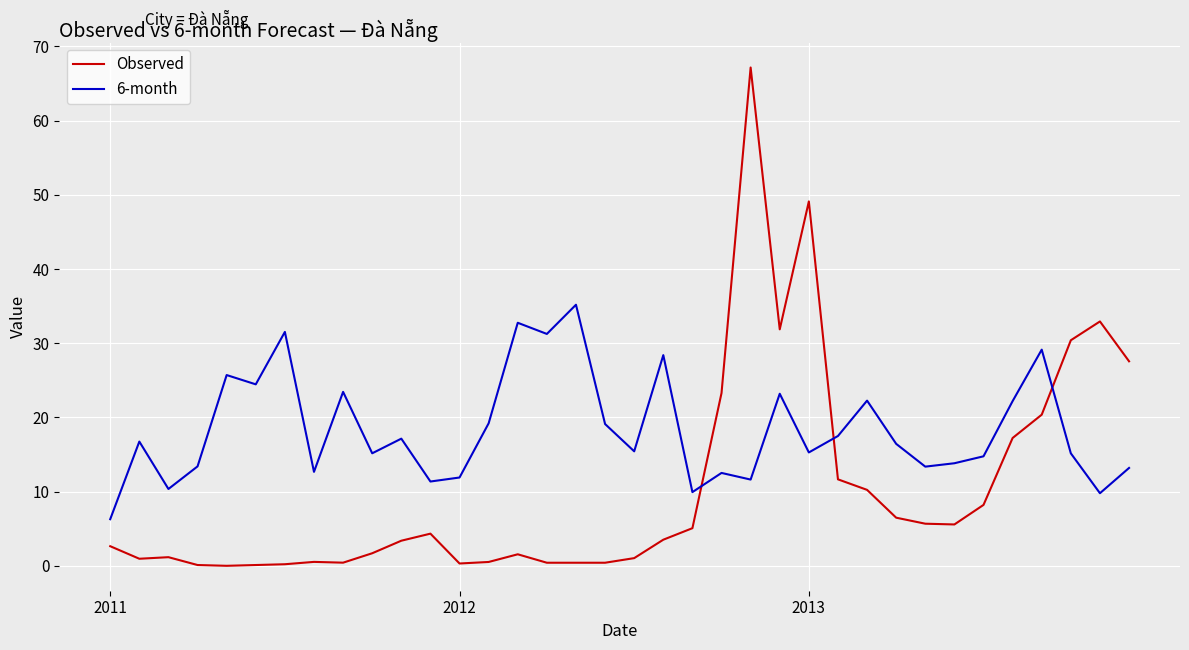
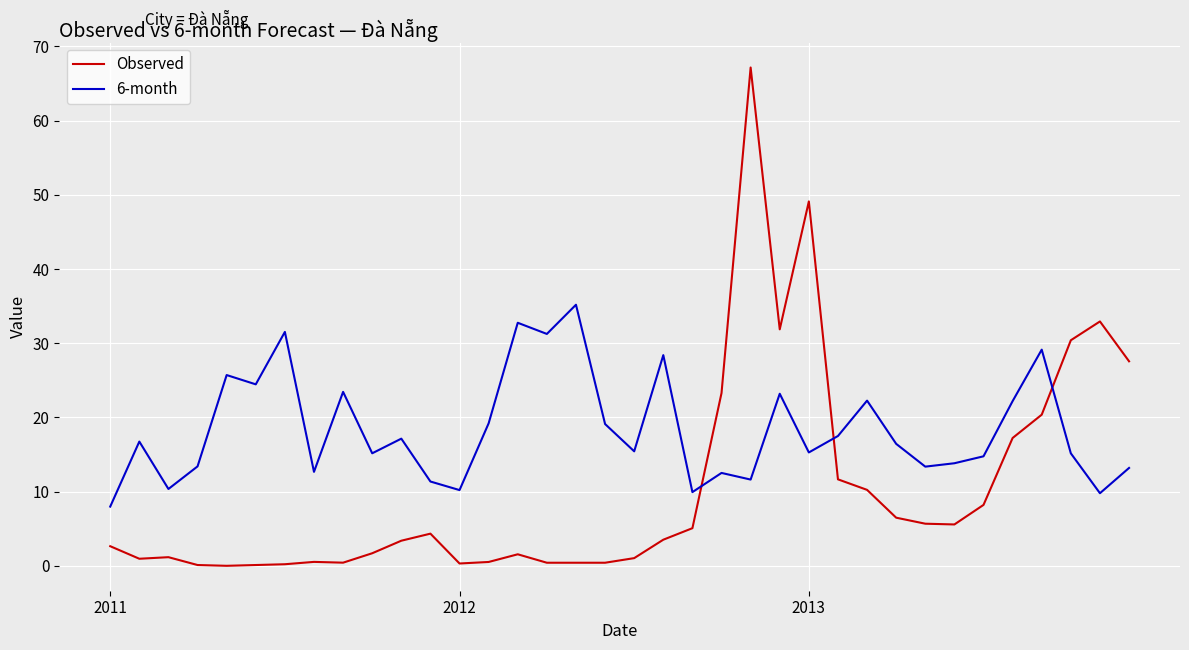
6-month, 2011: 6 -> 8
6-month, 2012: 12 -> 10
